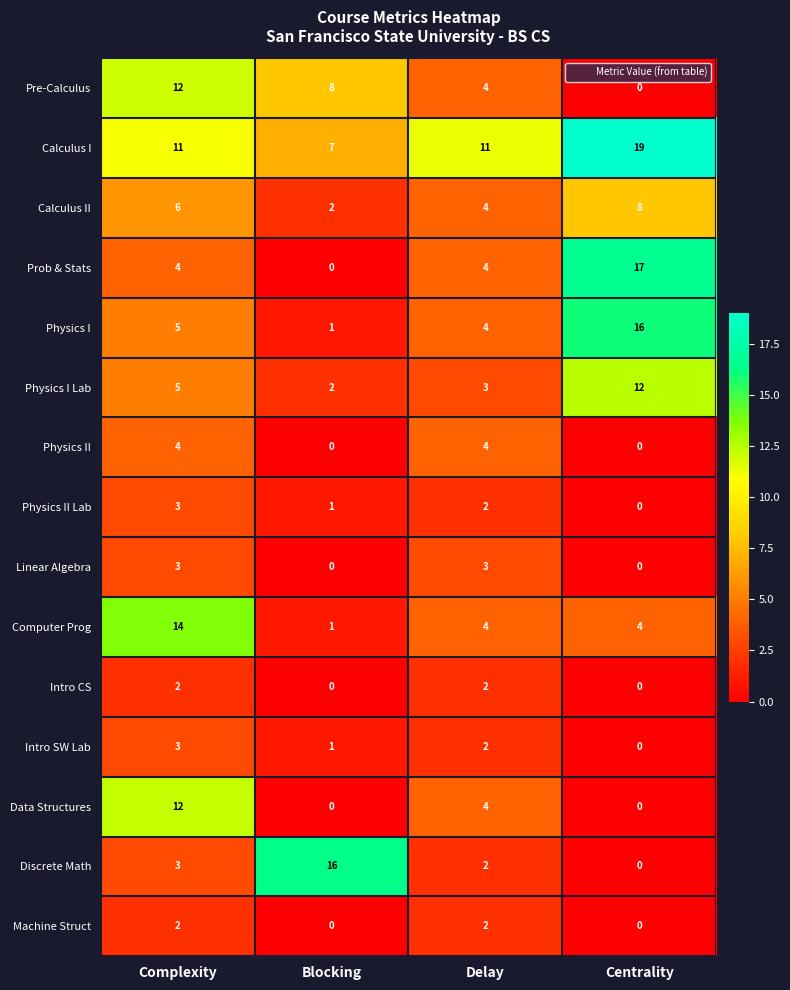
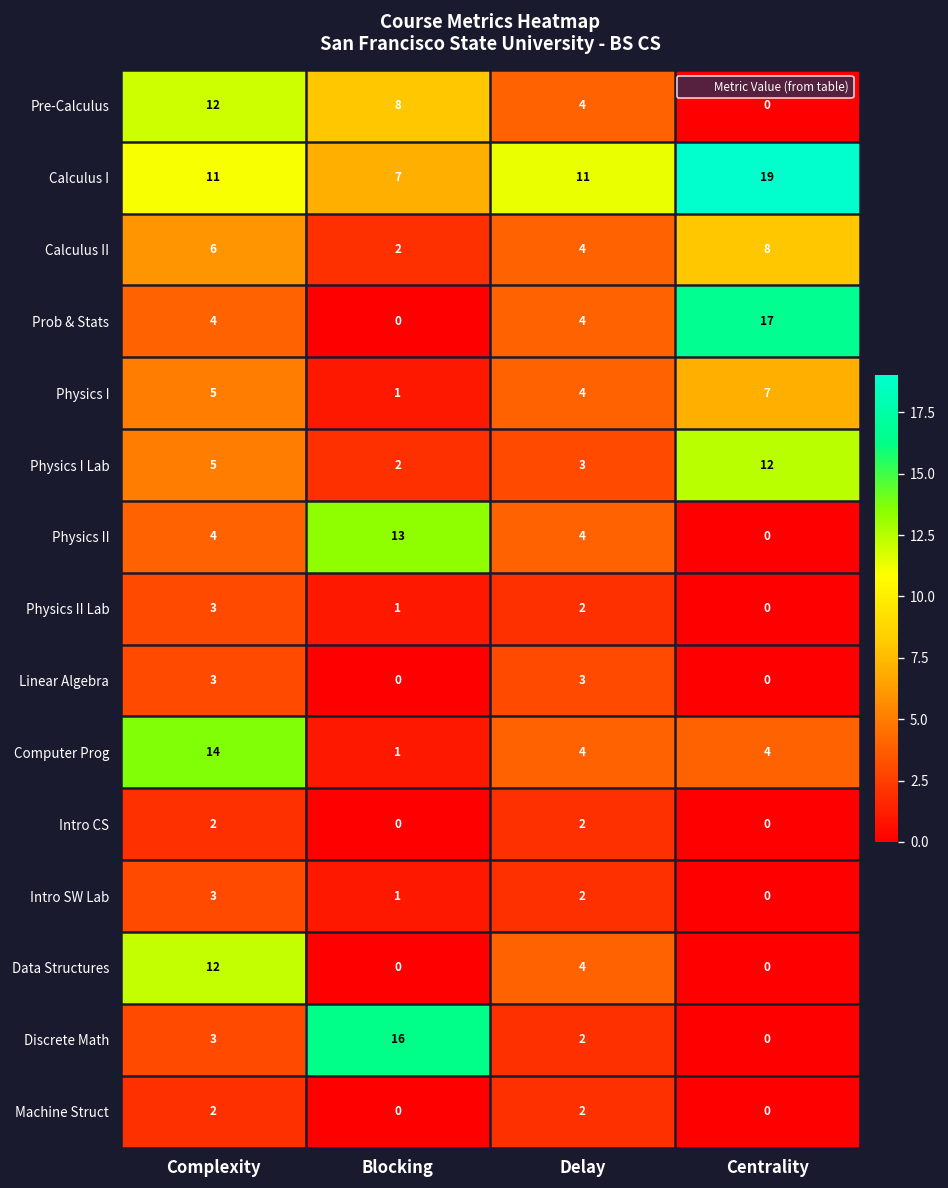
Physics I, Centrality: 16 -> 7
Physics II, Blocking: 0 -> 13
